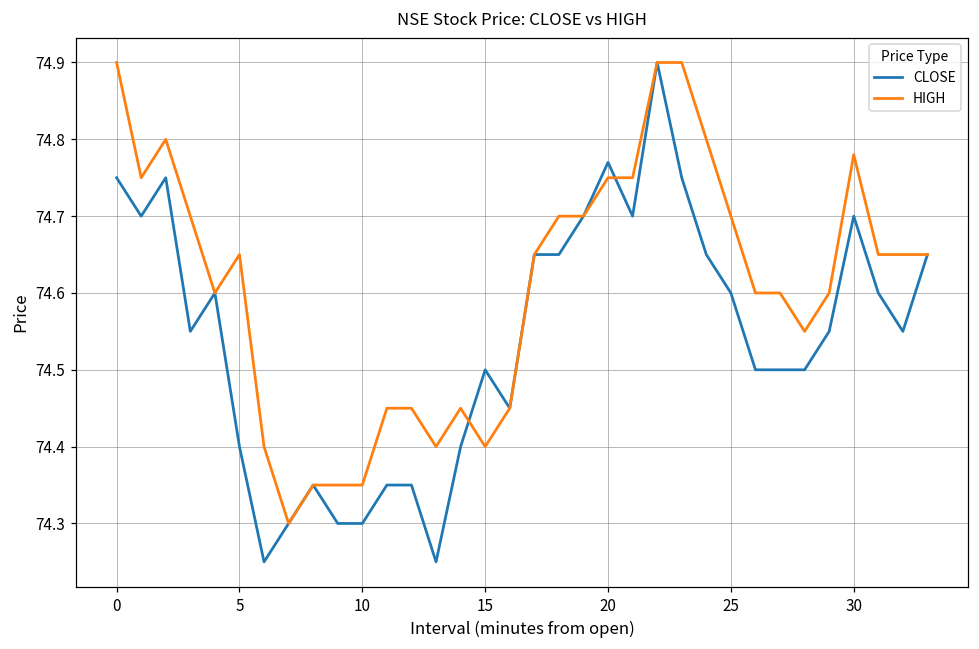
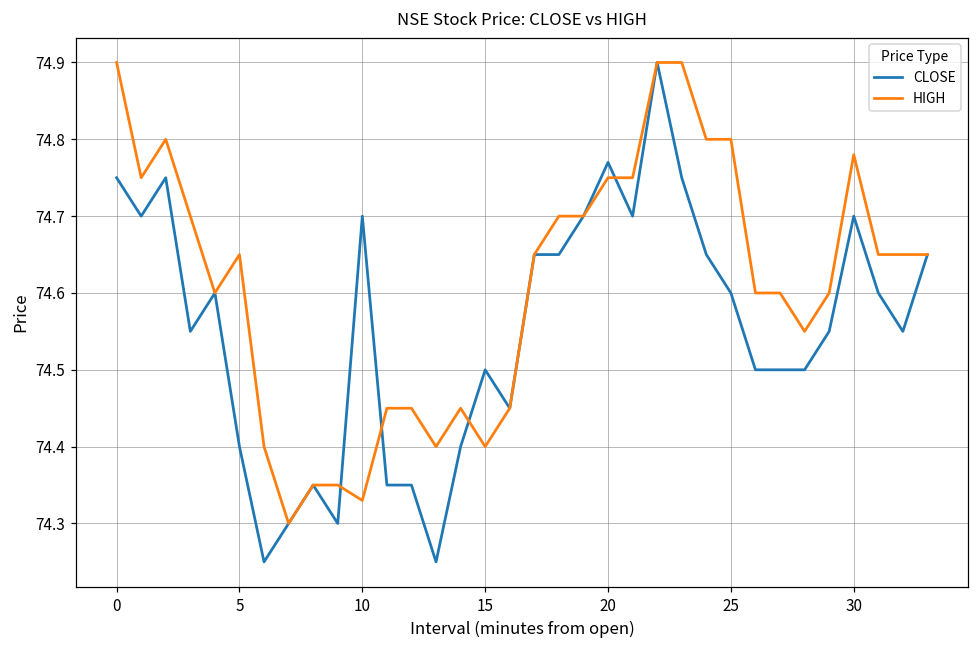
CLOSE, 10: 74.3 -> 74.7
HIGH, 10: 74.35 -> 74.33
HIGH, 25: 74.7 -> 74.8
